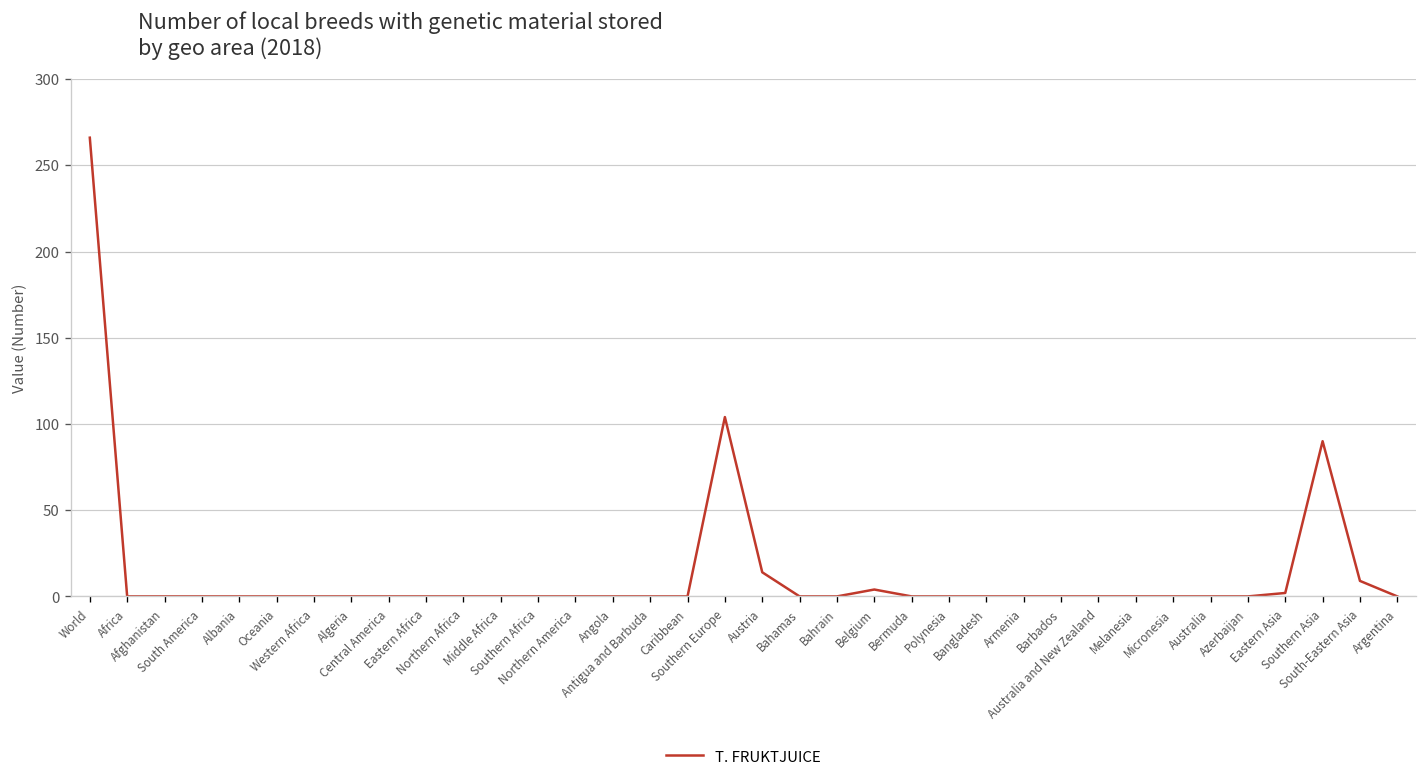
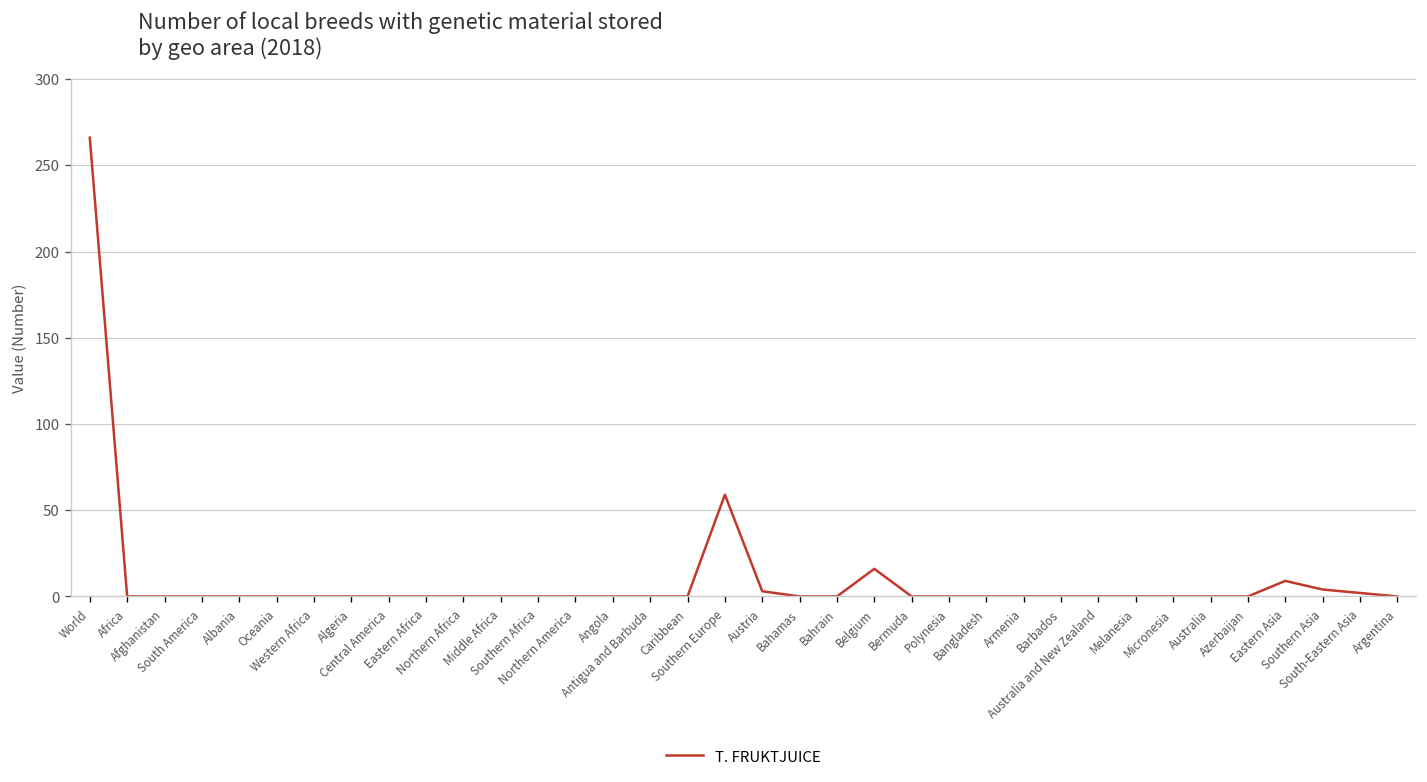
Southern Europe: 104 -> 59
Austria: 14 -> 3
Belgium: 4 -> 16
Eastern Asia: 2 -> 9
Southern Asia: 90 -> 4
South-Eastern Asia: 9 -> 2
